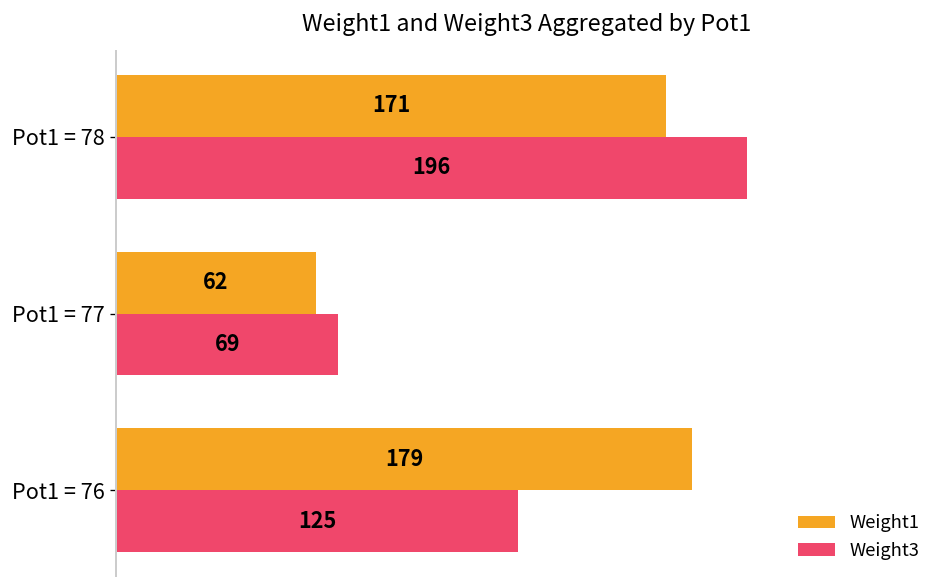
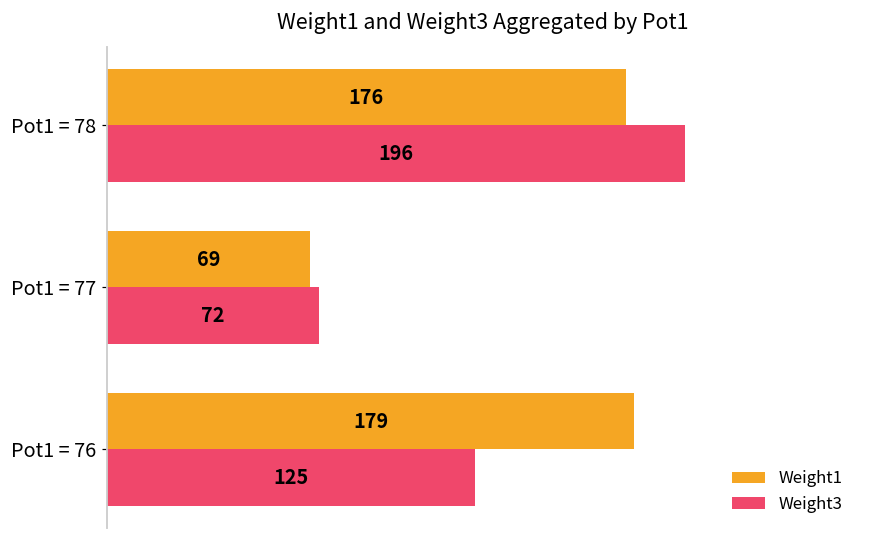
Weight1, Pot1 = 78: 171 -> 176
Weight1, Pot1 = 77: 62 -> 69
Weight3, Pot1 = 77: 69 -> 72
